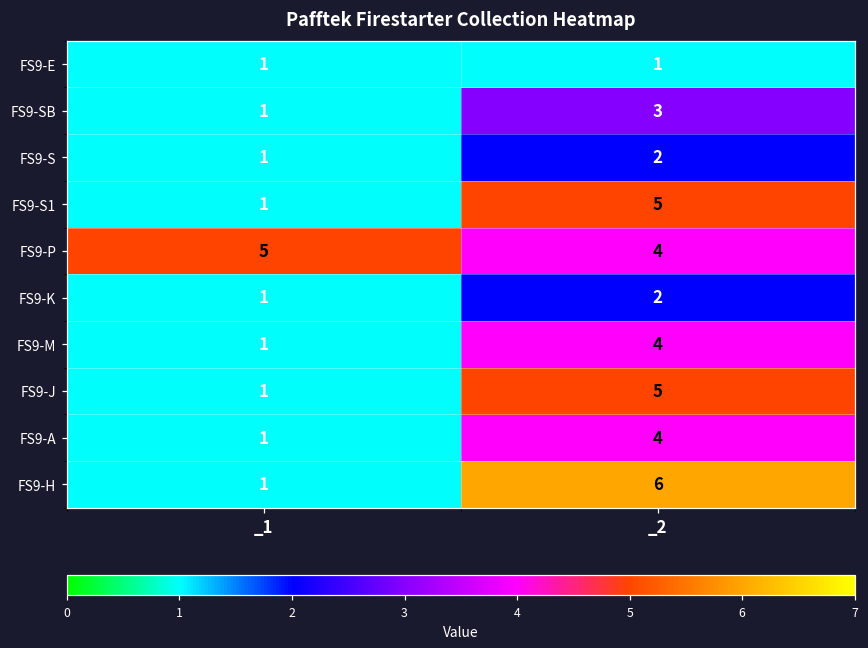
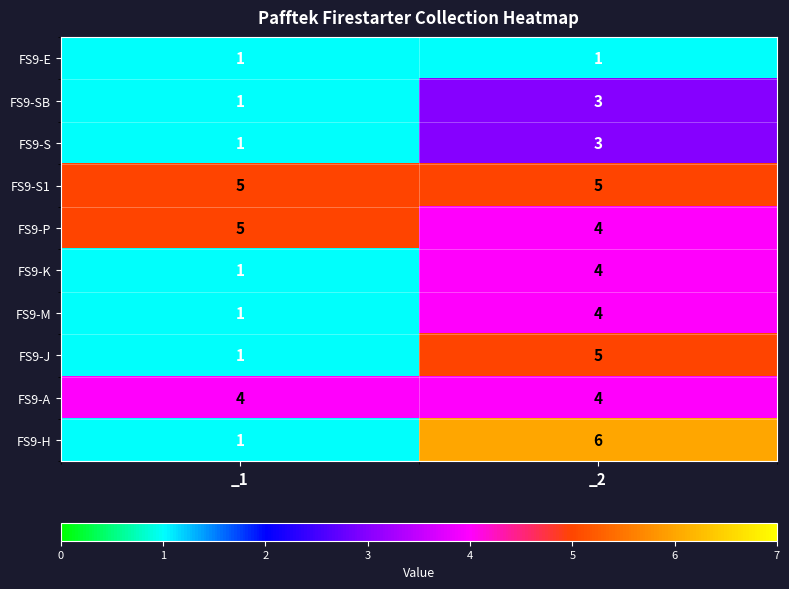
FS9-S, _2: 2 -> 3
FS9-S1, _1: 1 -> 5
FS9-K, _2: 2 -> 4
FS9-A, _1: 1 -> 4
